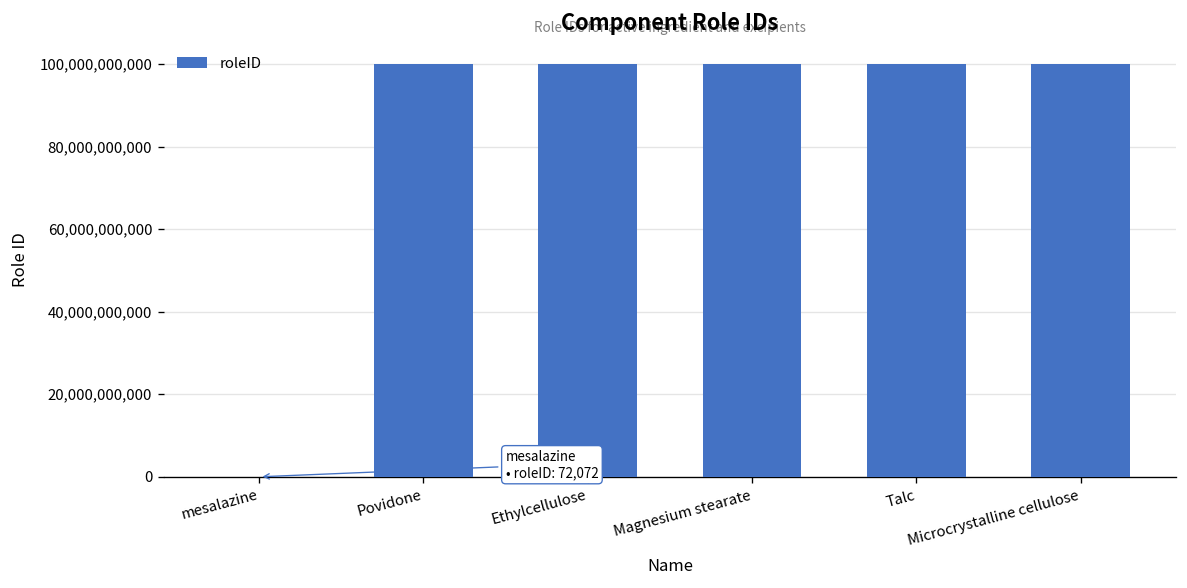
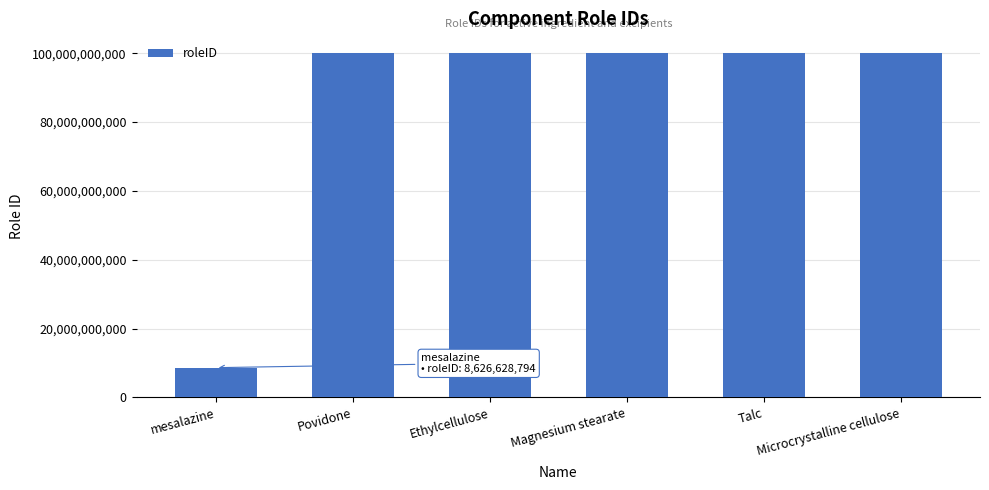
mesalazine: 72,072 -> 8,626,628,794
